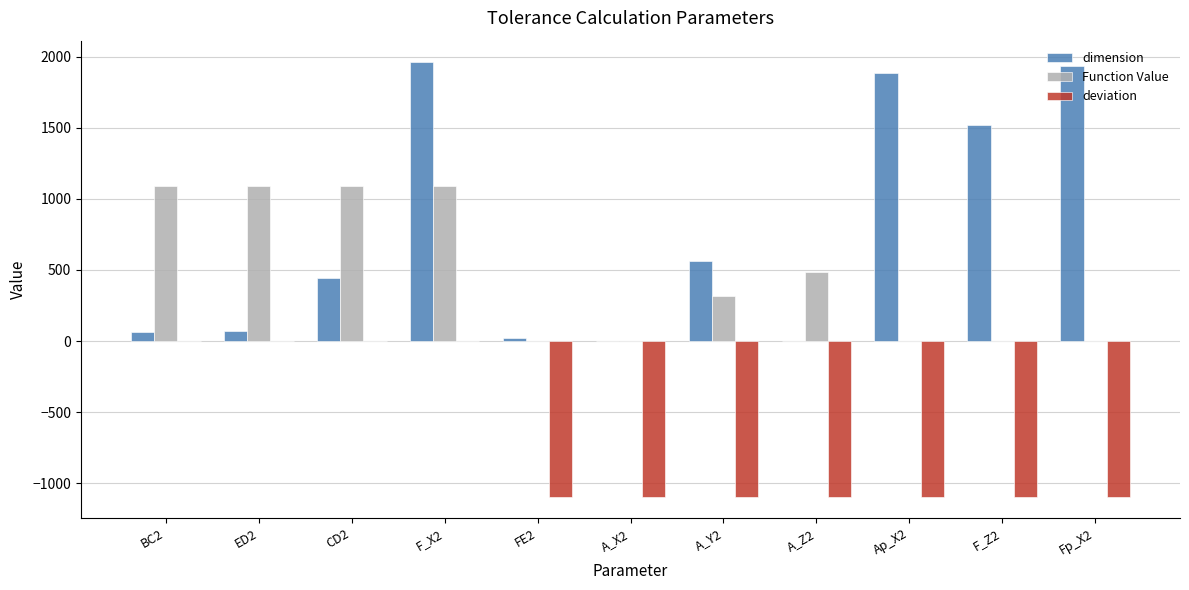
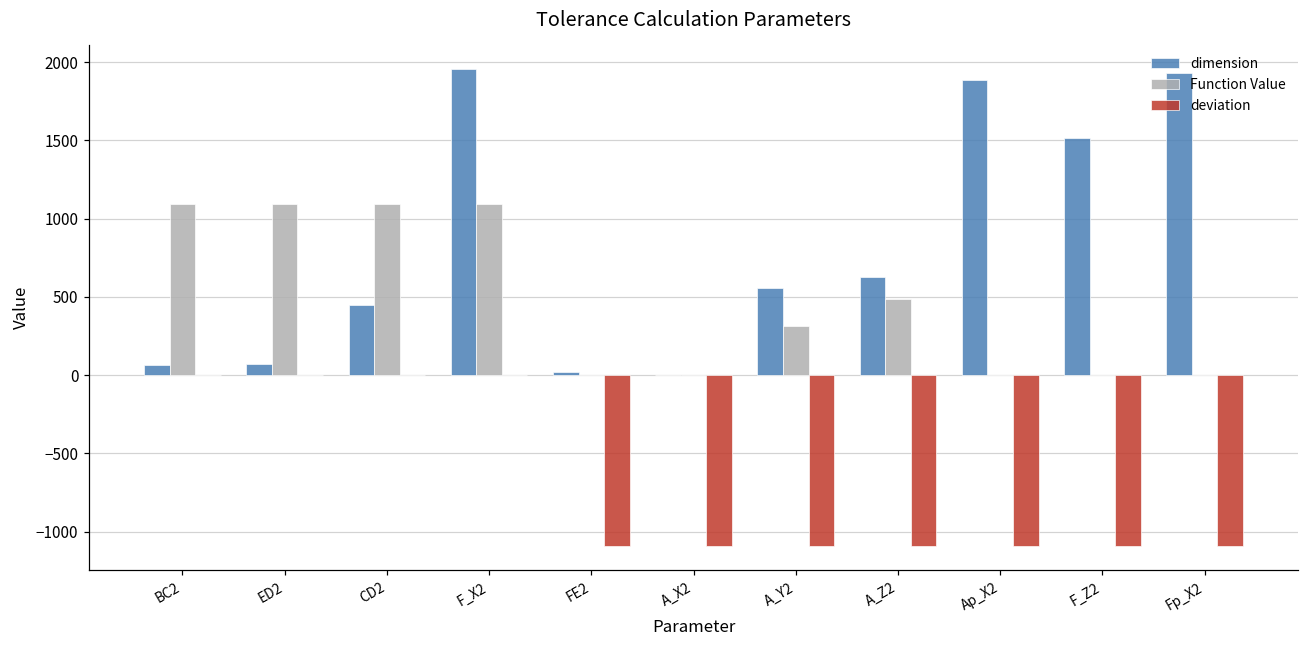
dimension, A_Z2: 0 -> 630
